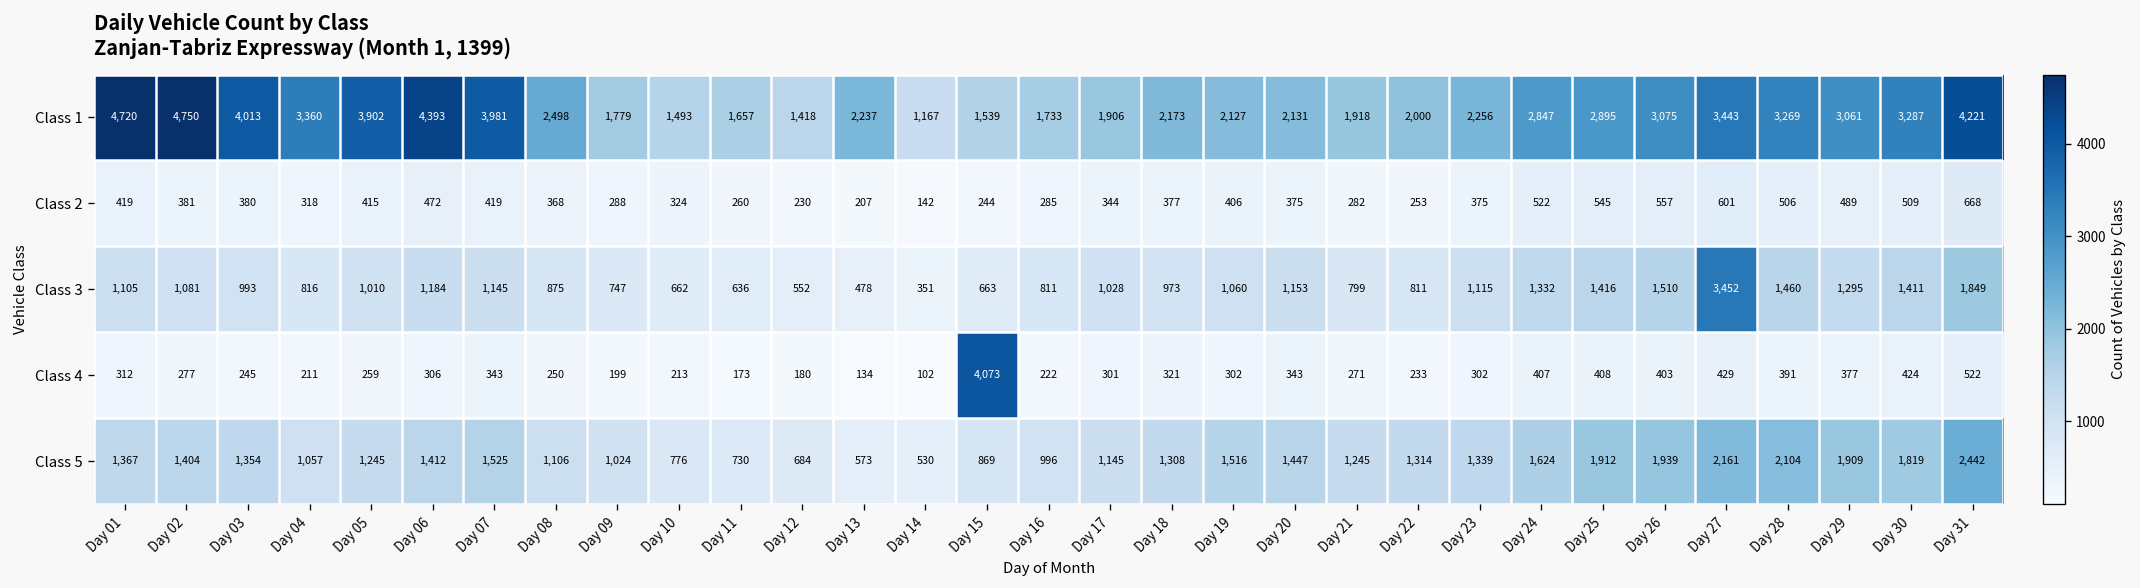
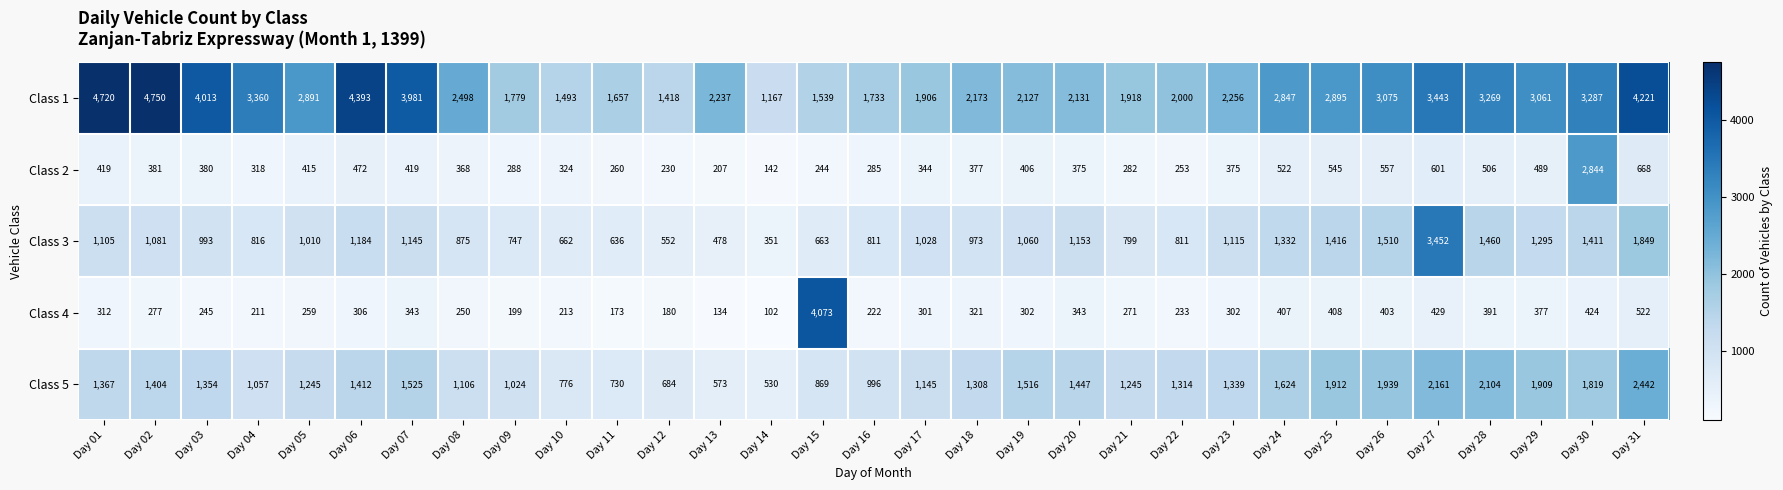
Class 1, Day 05: 3,902 -> 2,891
Class 2, Day 30: 509 -> 2,844
